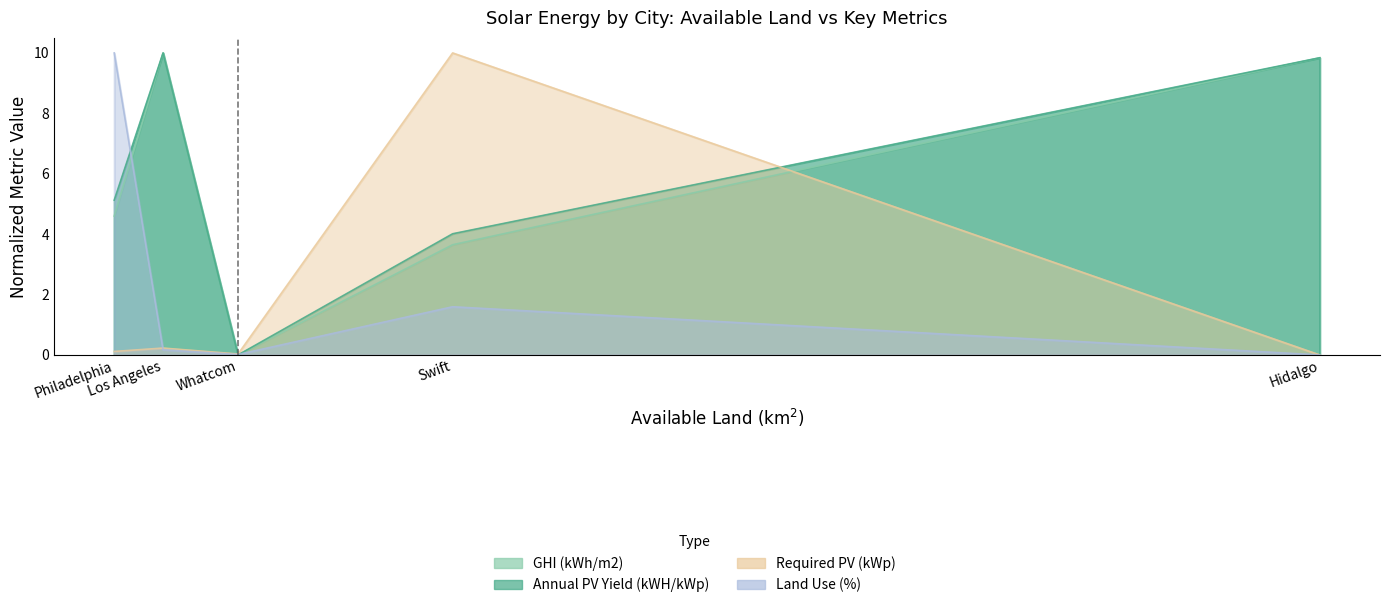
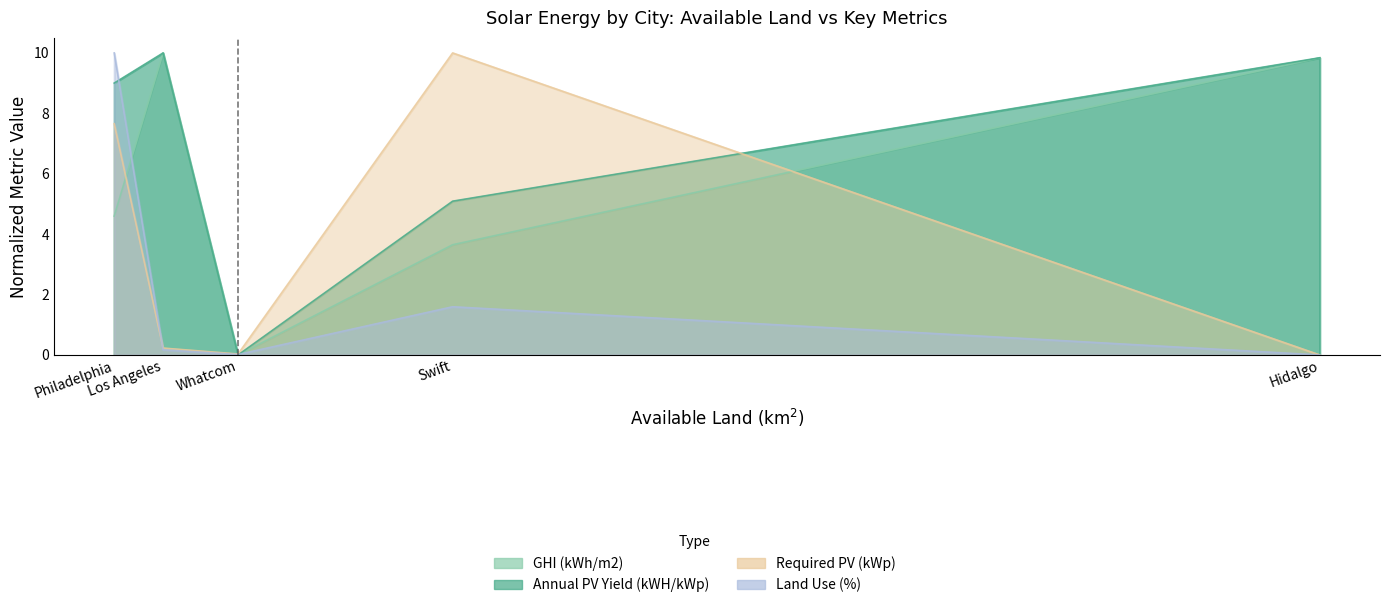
Annual PV Yield (kWH/kWp), Philadelphia: 5.1 -> 9.0
Required PV (kWp), Philadelphia: 0.1 -> 7.7
Annual PV Yield (kWH/kWp), Swift: 4.0 -> 5.1
